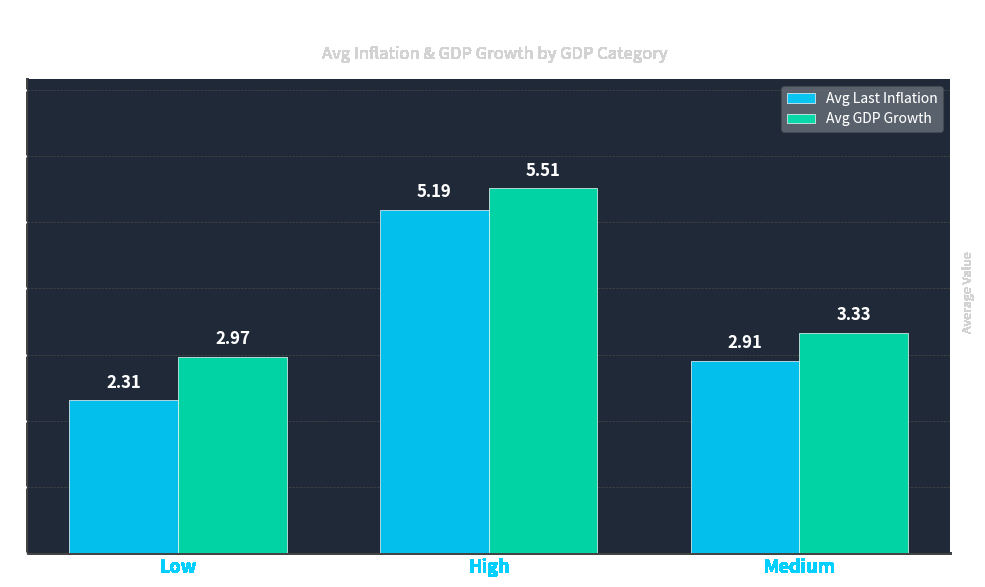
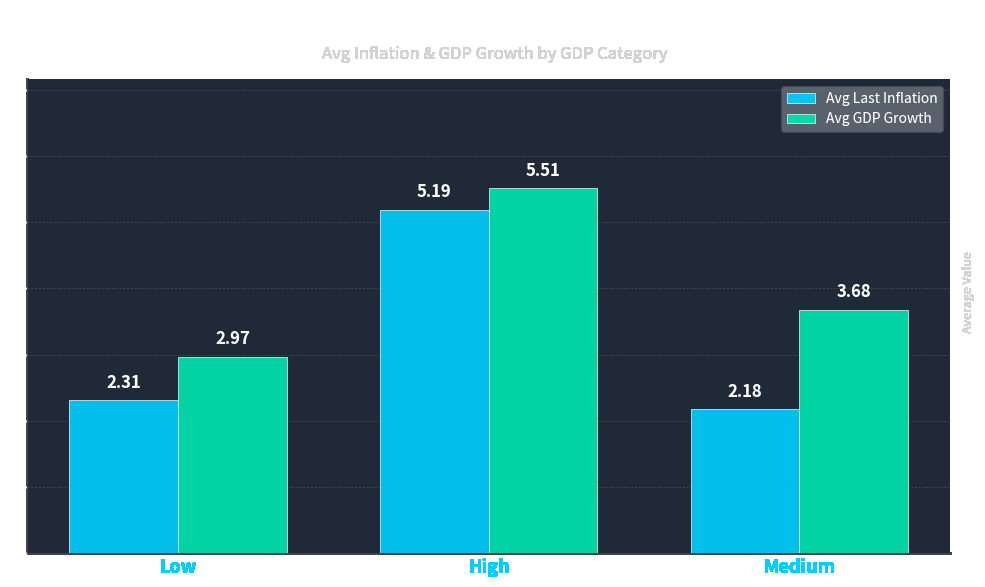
Avg Last Inflation, Medium: 2.91 -> 2.18
Avg GDP Growth, Medium: 3.33 -> 3.68
